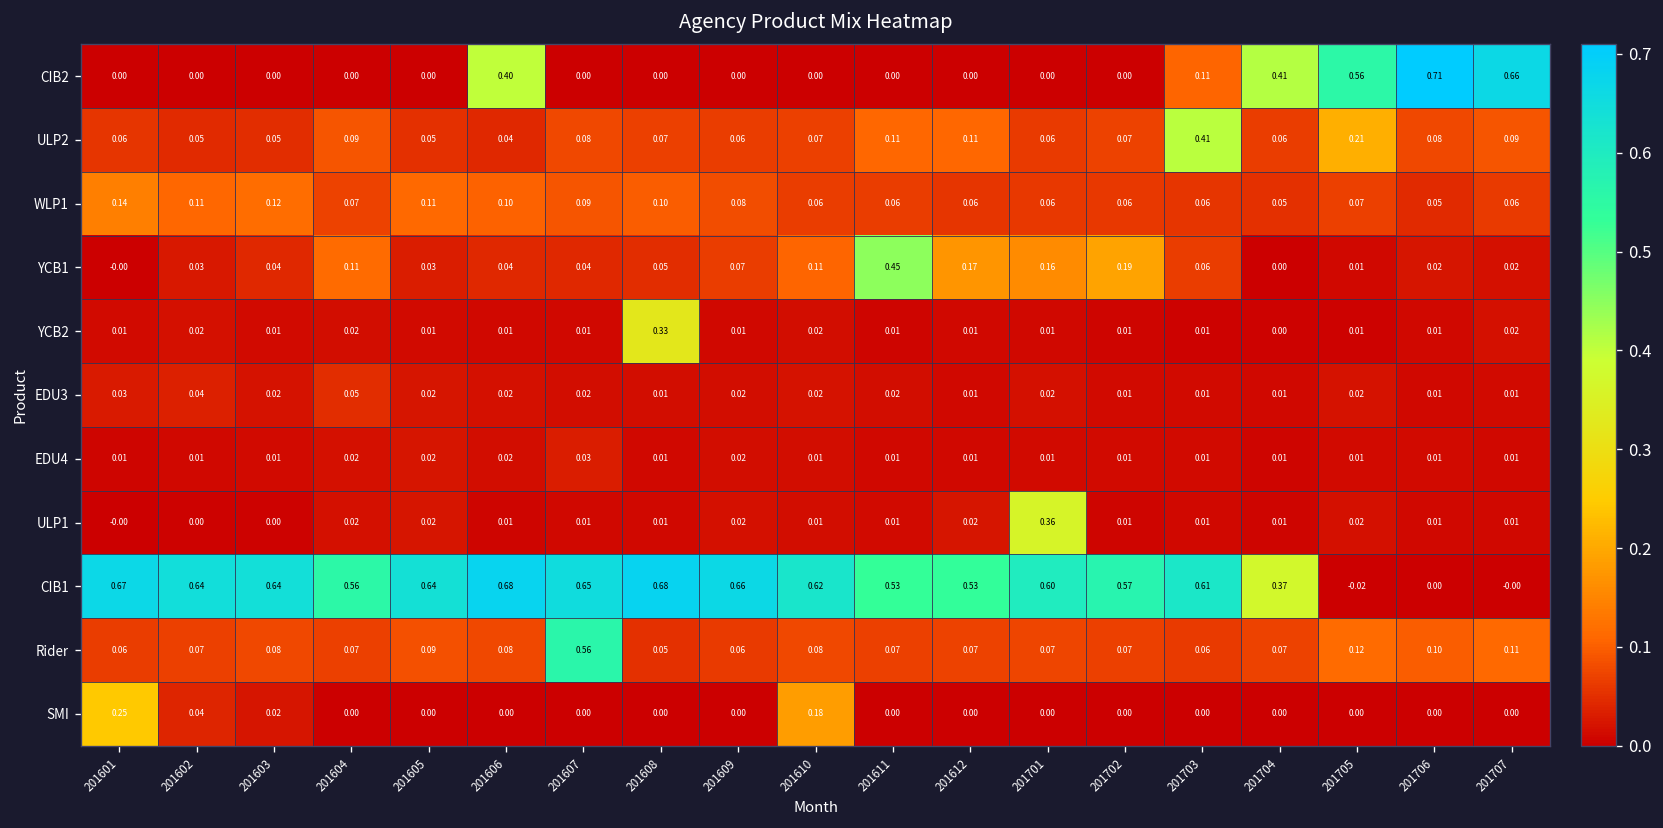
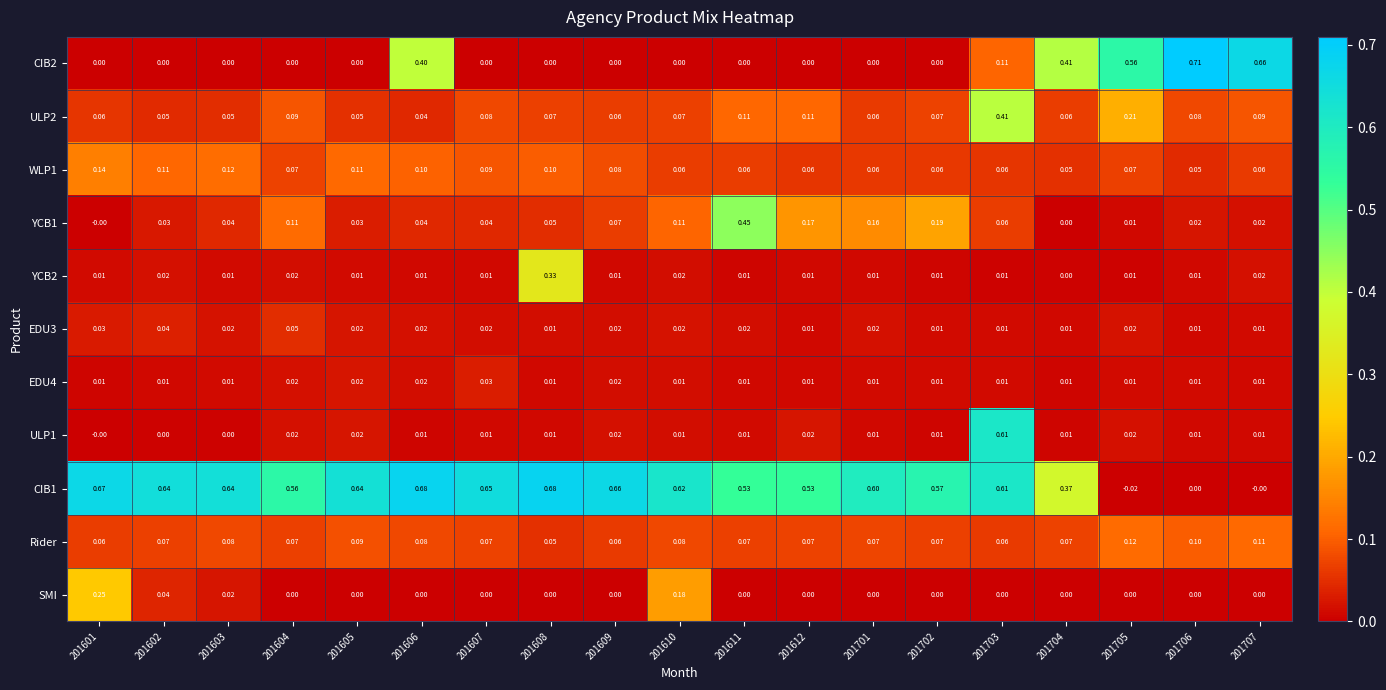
ULP1, 201701: 0.36 -> 0.01
ULP1, 201703: 0.01 -> 0.61
Rider, 201607: 0.56 -> 0.07
